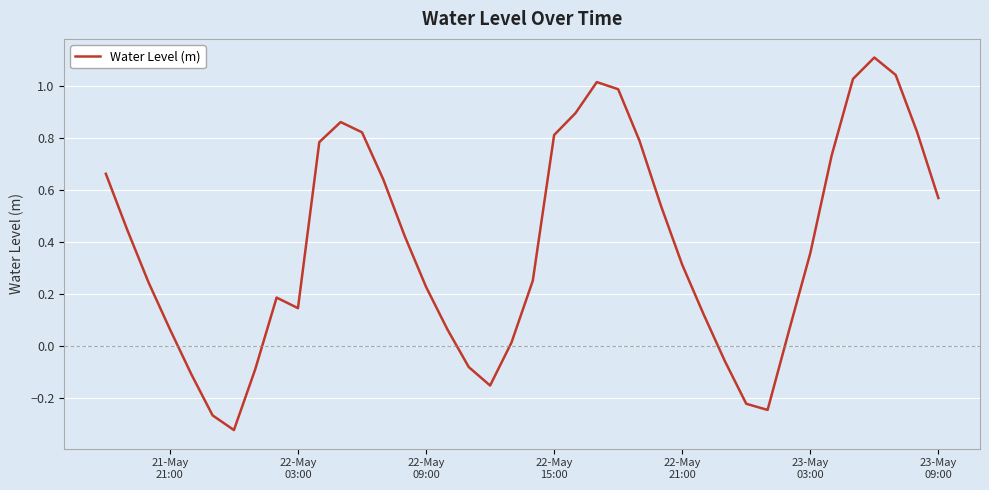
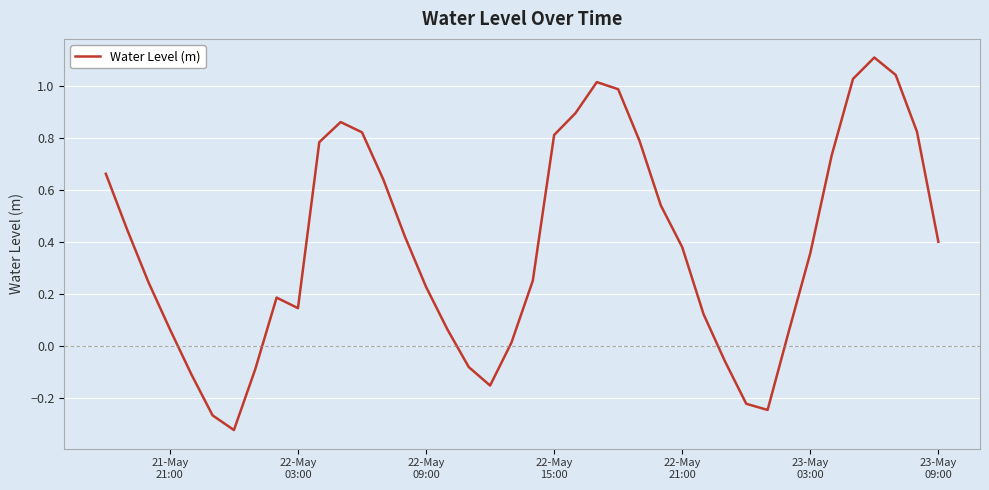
22-May 21:00: 0.31 -> 0.38
23-May 09:00: 0.57 -> 0.40
